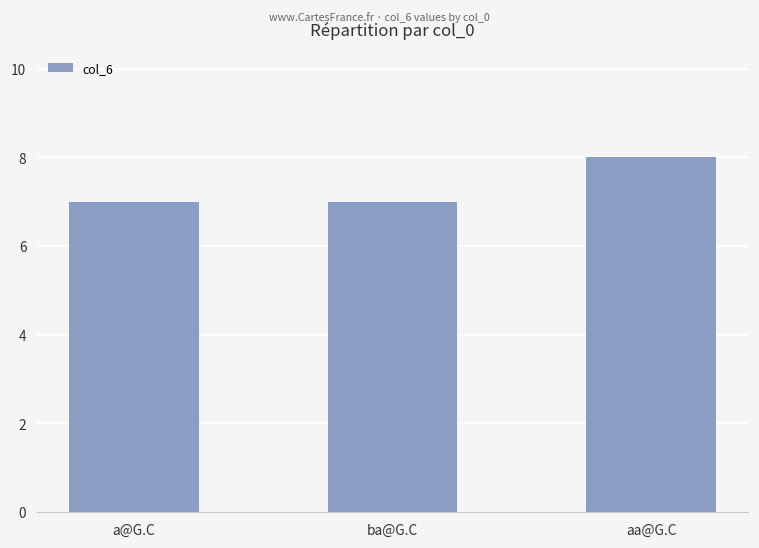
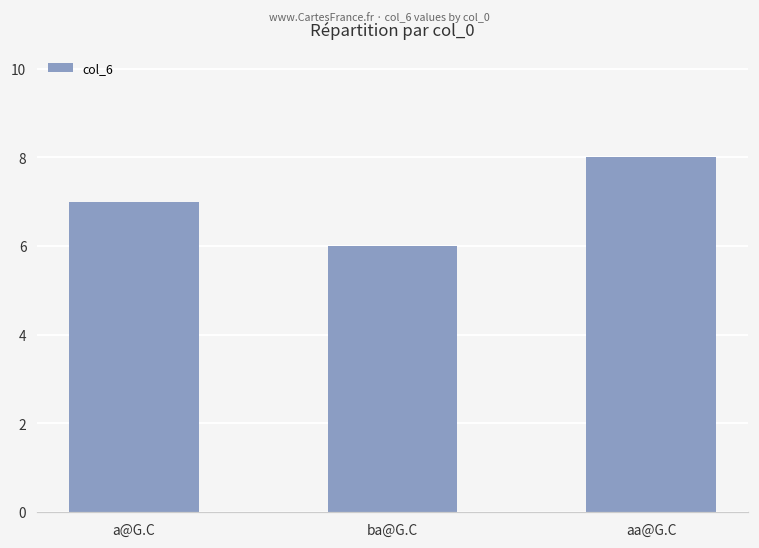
ba@G.C: 7 -> 6
